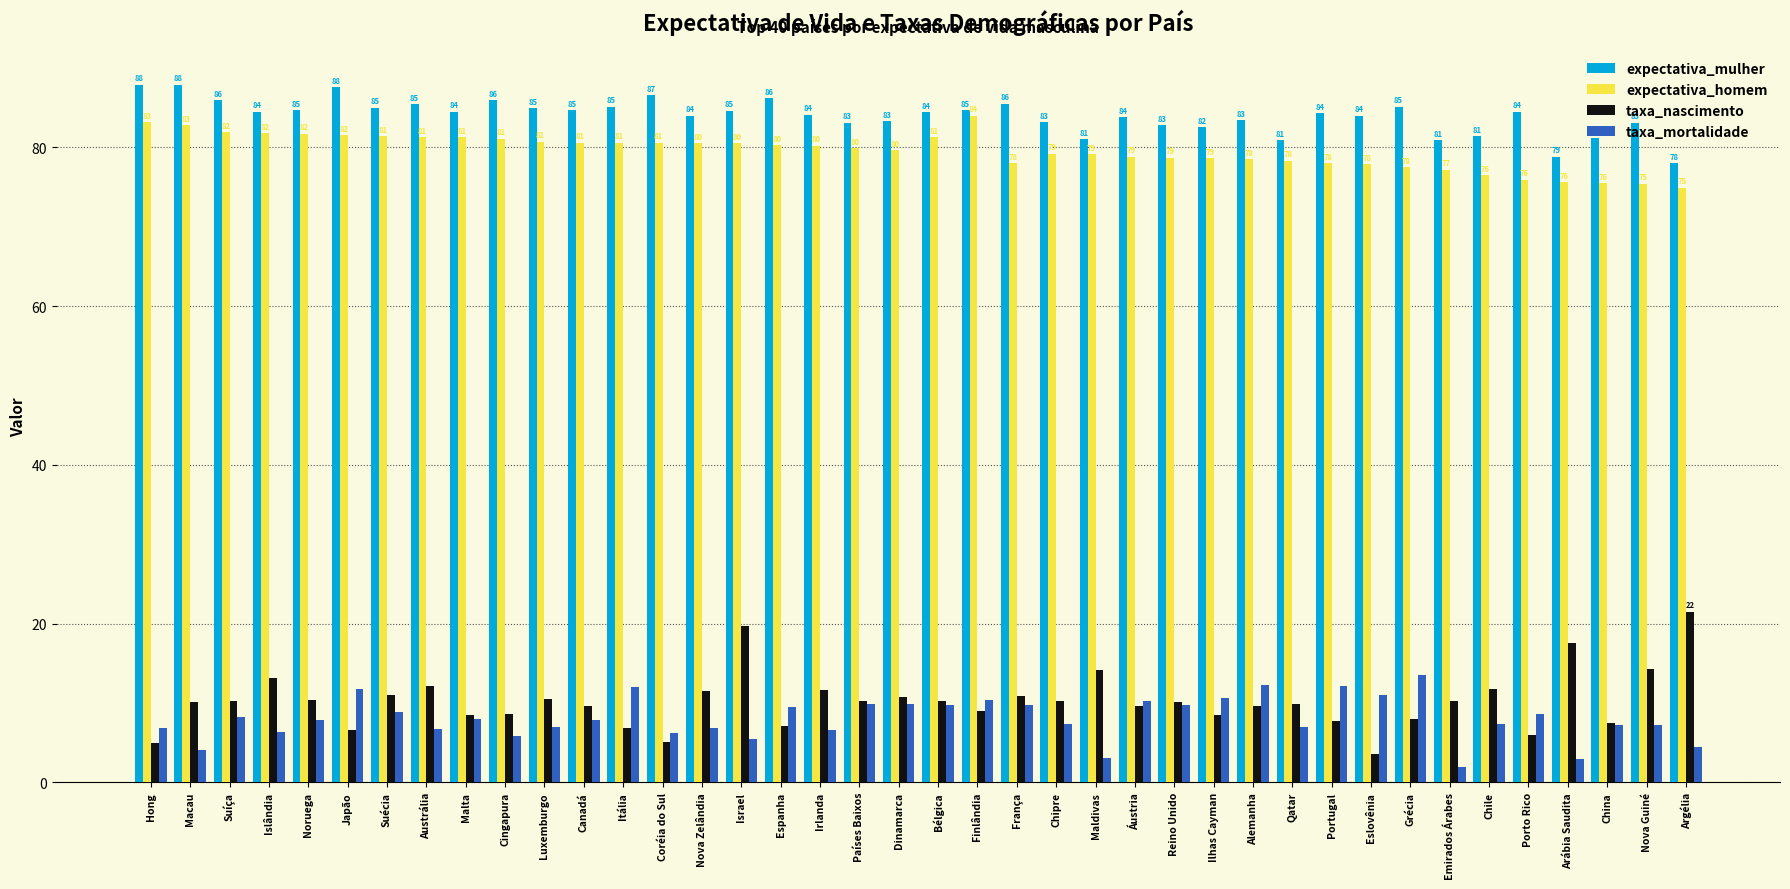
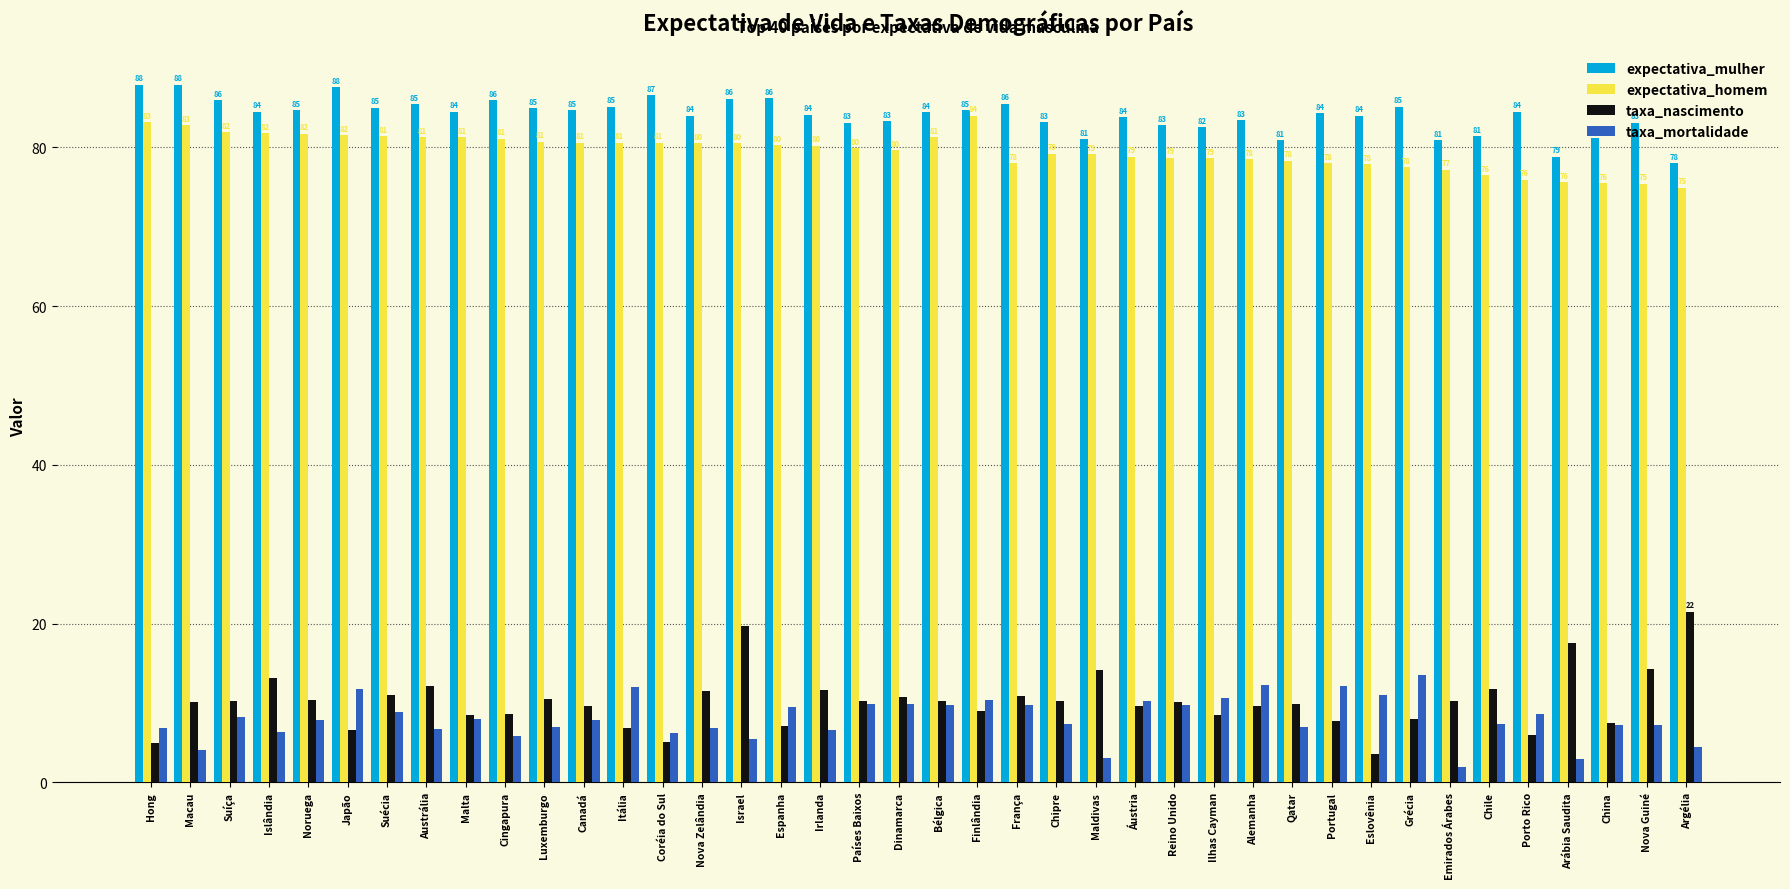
expectativa_mulher, Israel: 85 -> 86
